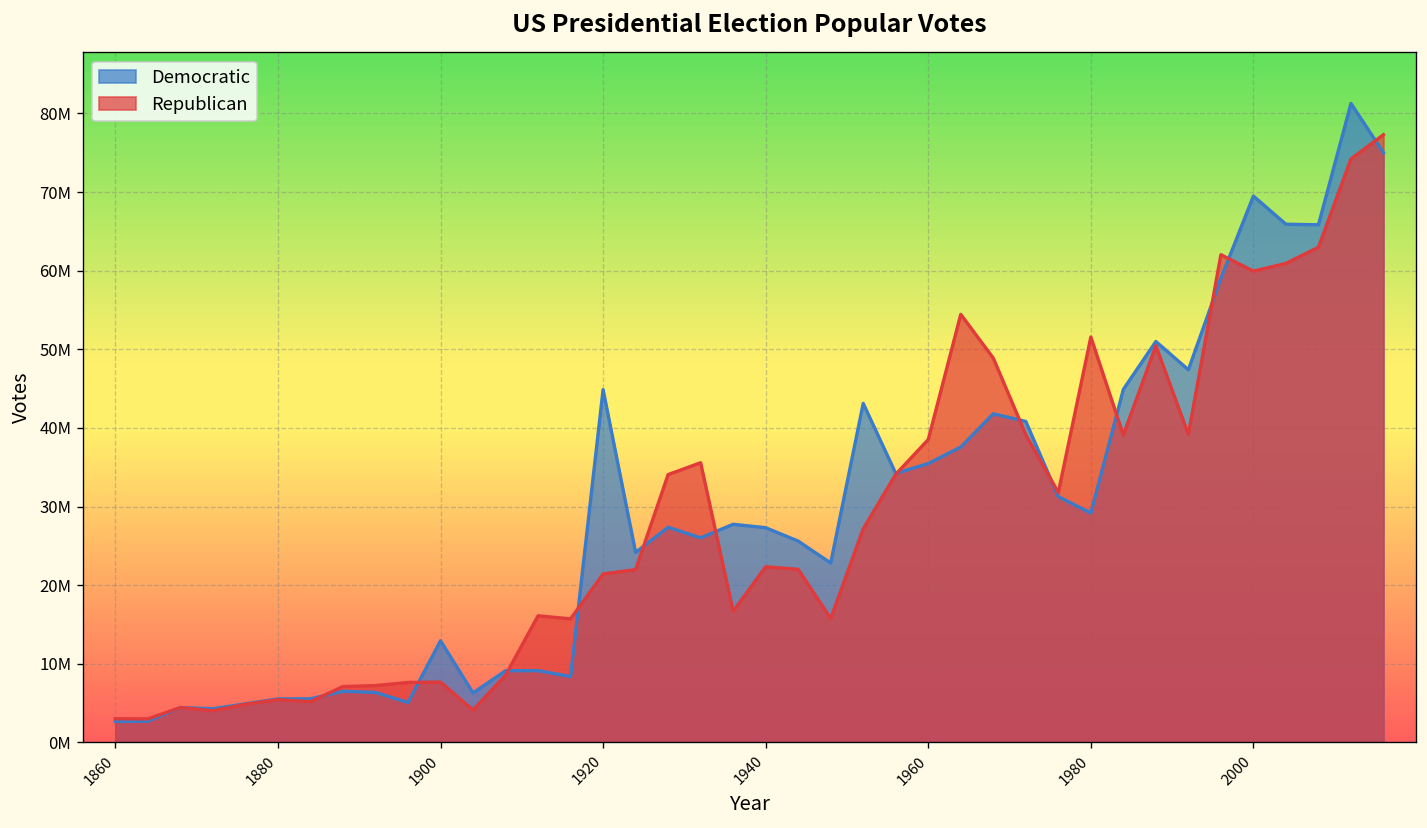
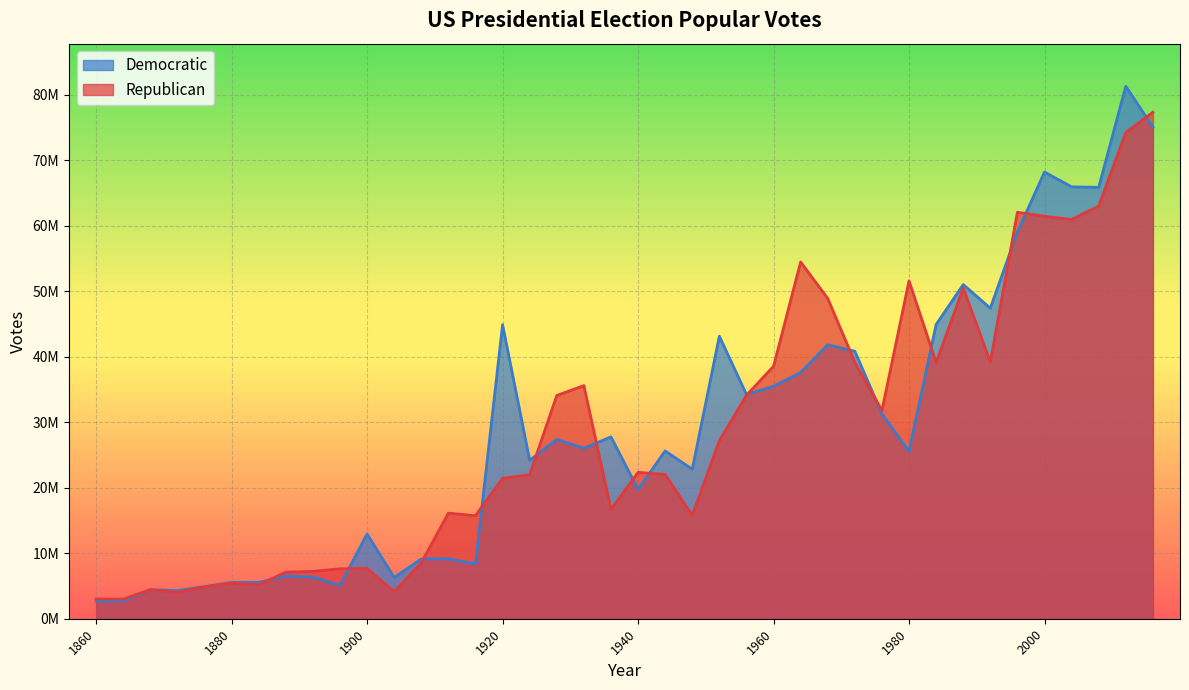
Democratic, 1940: 27000000 -> 20000000
Democratic, 1980: 29000000 -> 26000000
Democratic, 2000: 69000000 -> 68000000
Republican, 2000: 60000000 -> 61000000
